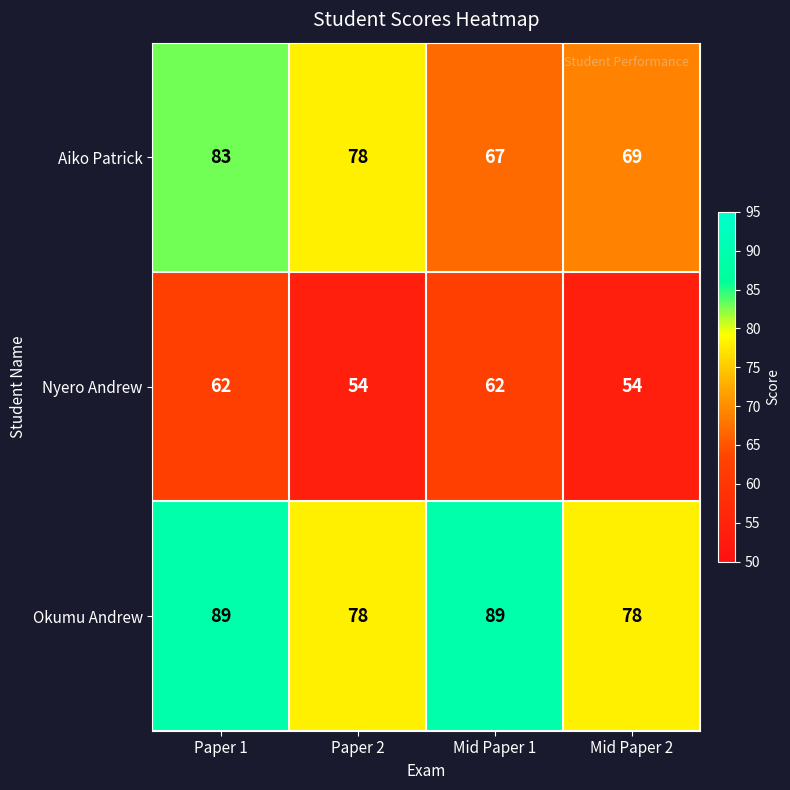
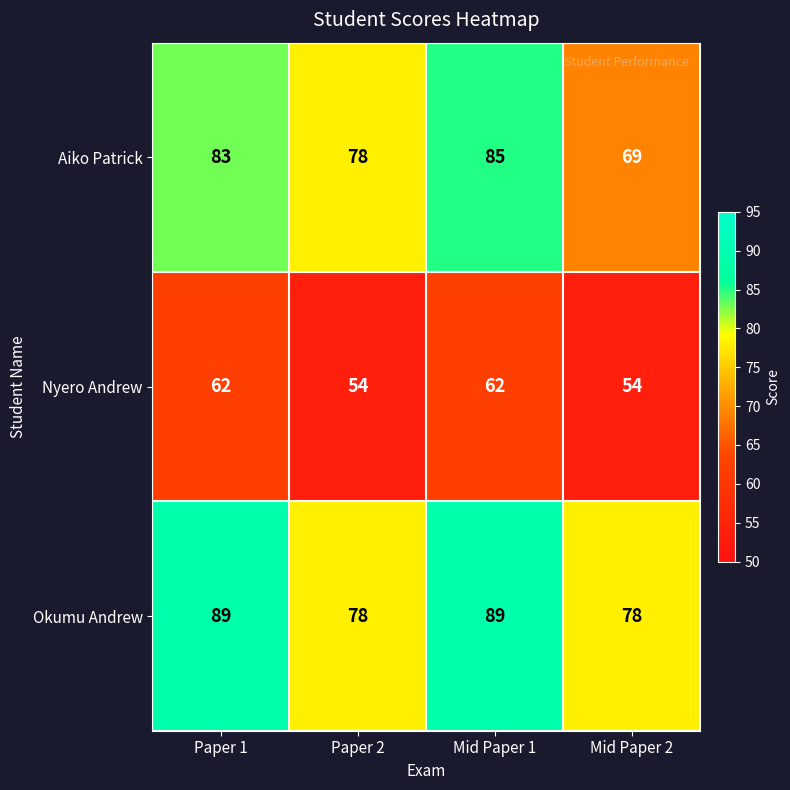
Aiko Patrick, Mid Paper 1: 67 -> 85
